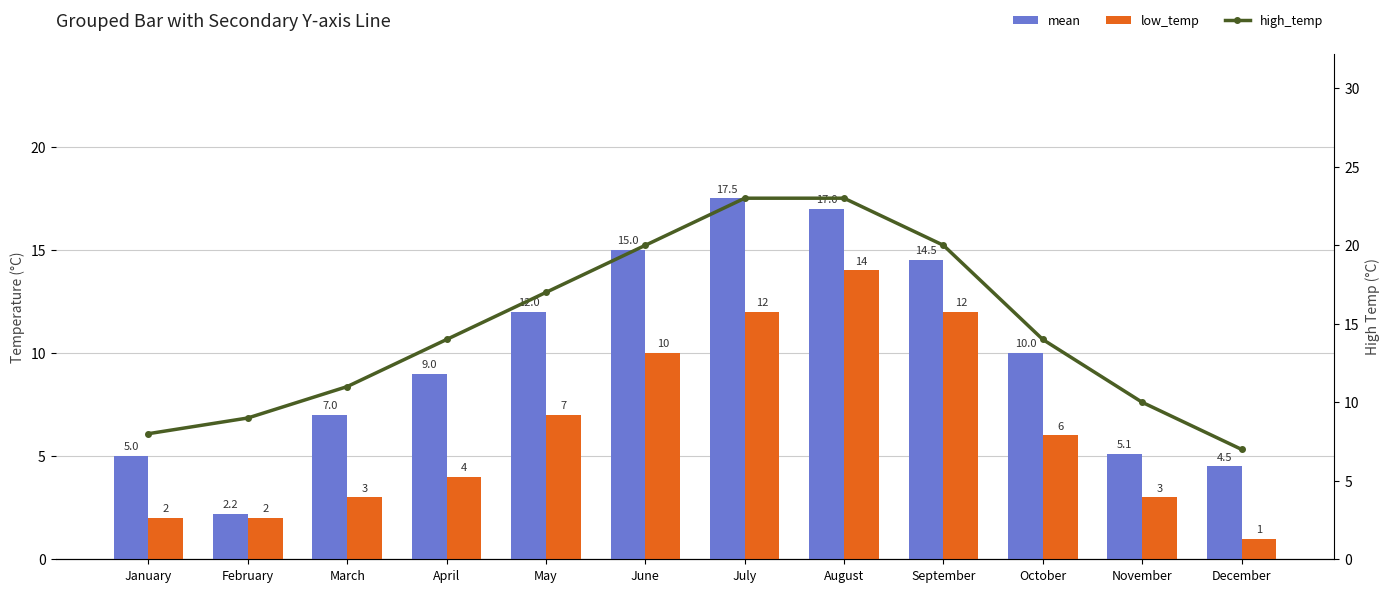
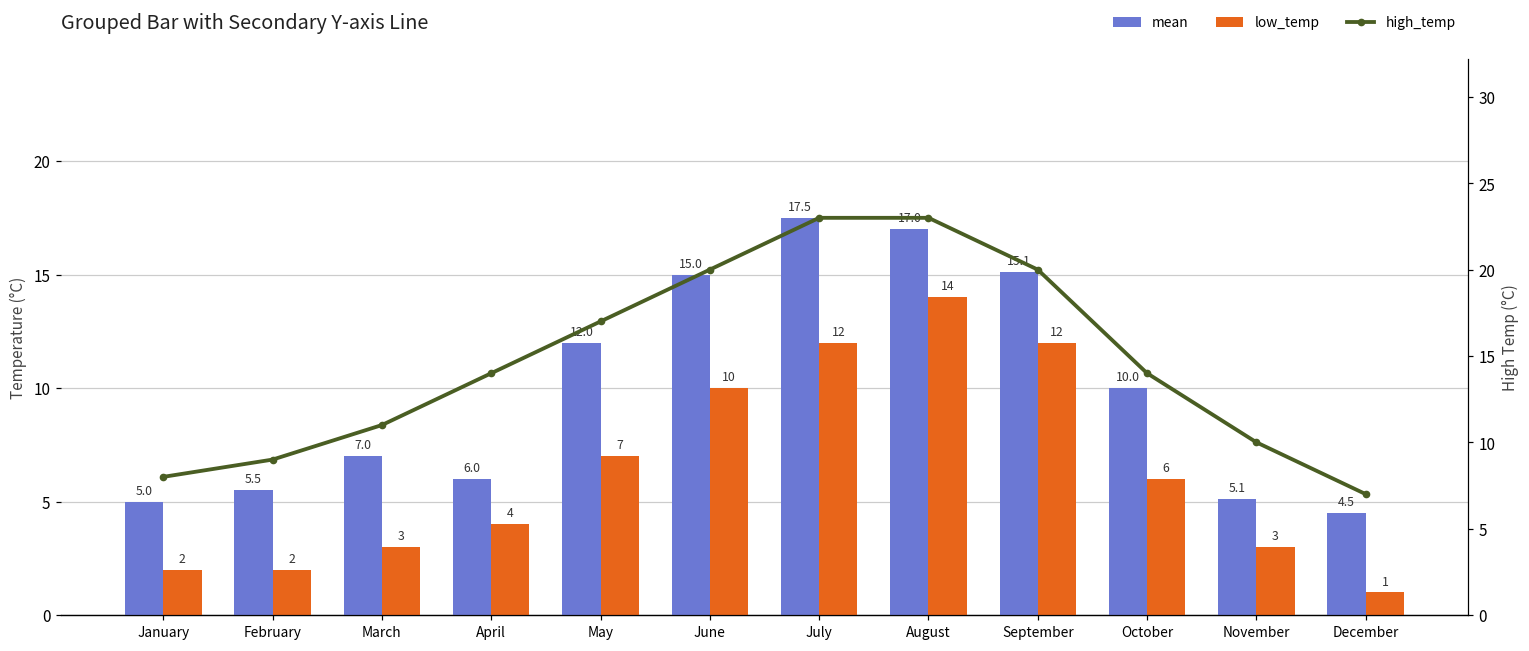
mean, February: 2.2 -> 5.5
mean, April: 9.0 -> 6.0
mean, September: 14.5 -> 15.1
